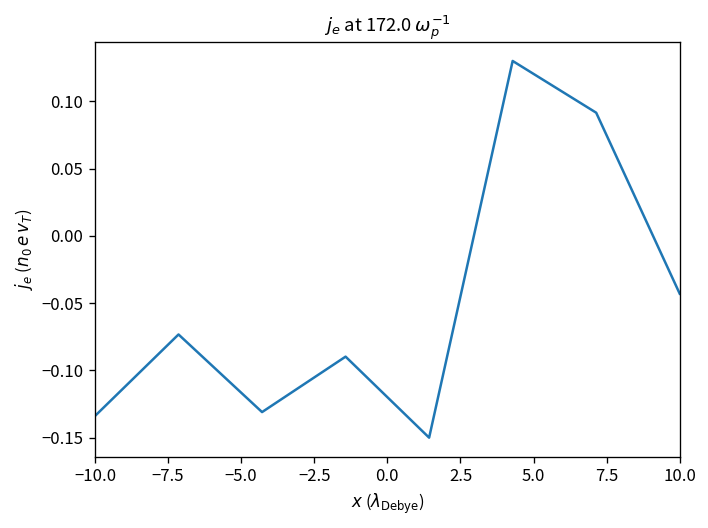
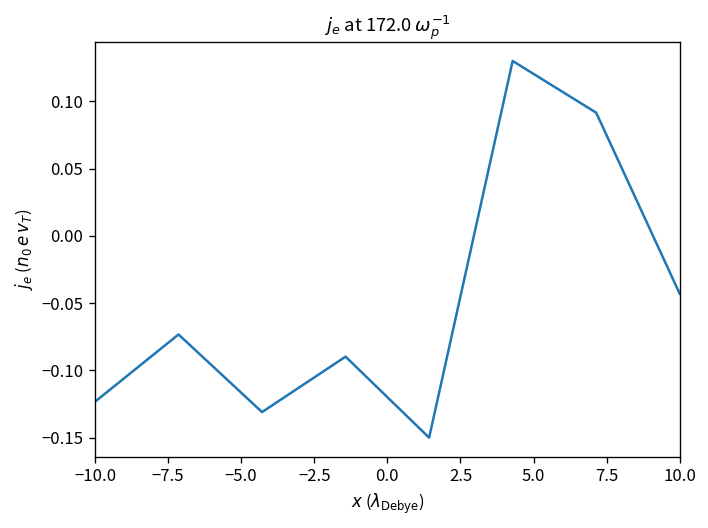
−10.0: -0.134 -> -0.123
